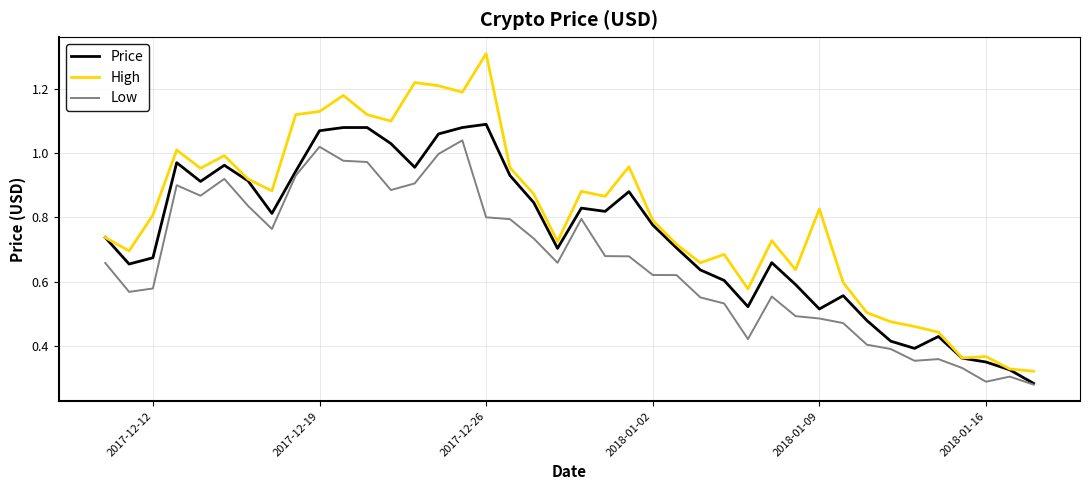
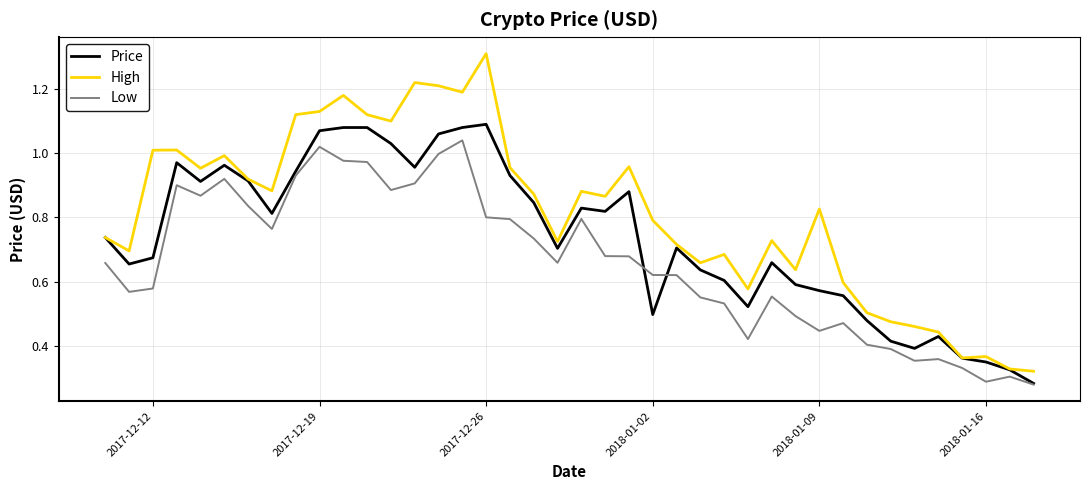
High, 2017-12-12: 0.81 -> 1.01
Price, 2018-01-02: 0.78 -> 0.50
Price, 2018-01-09: 0.52 -> 0.57
Low, 2018-01-09: 0.49 -> 0.45
